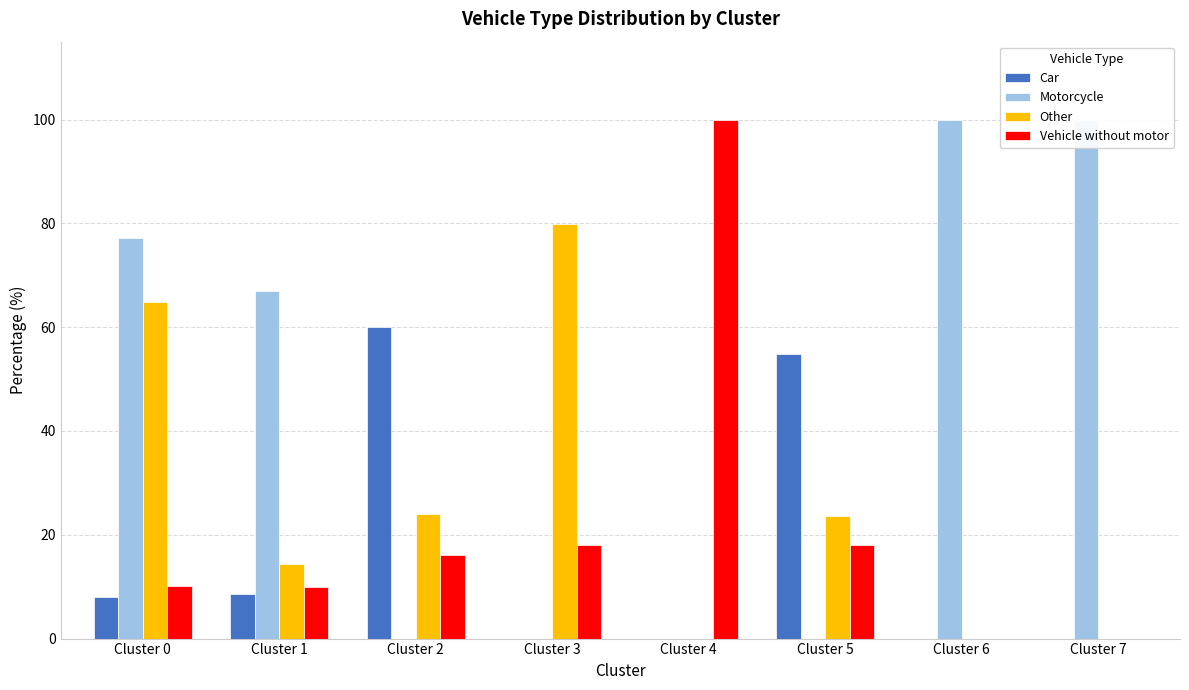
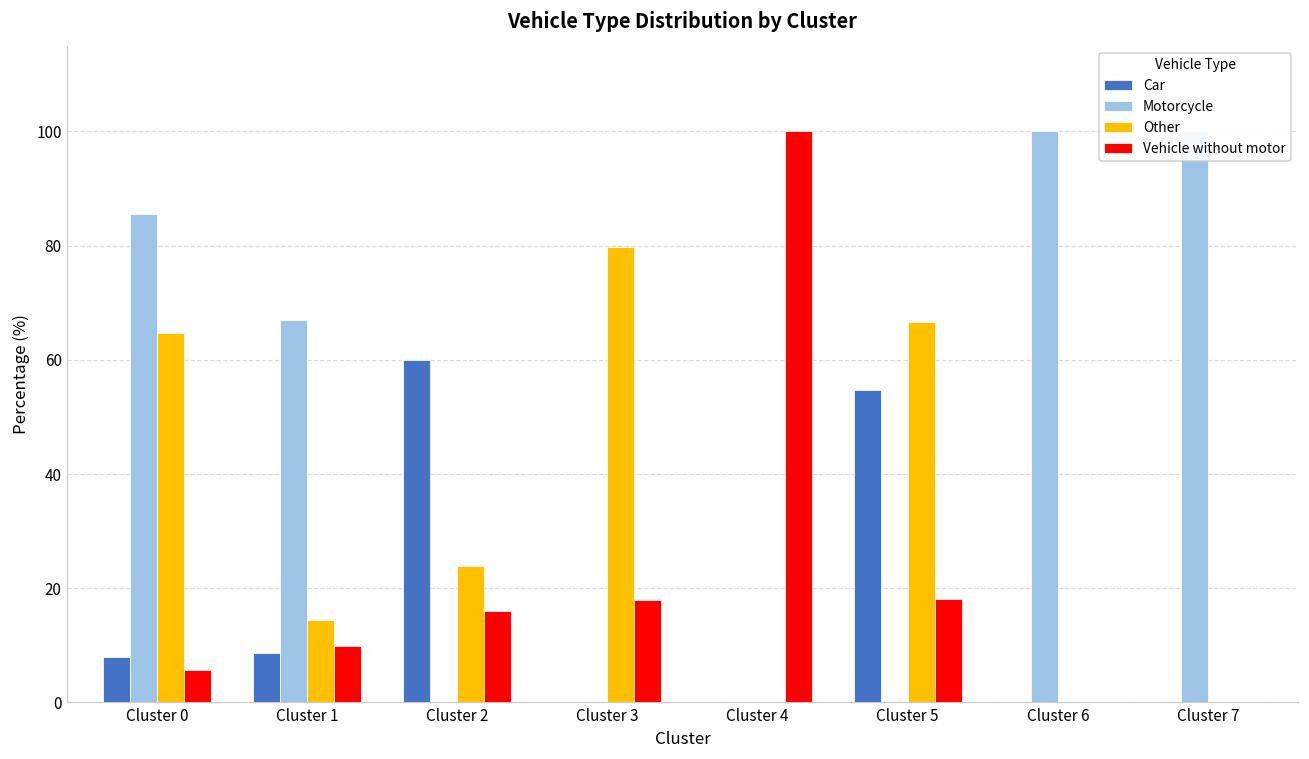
Motorcycle, Cluster 0: 77 -> 86
Vehicle without motor, Cluster 0: 10 -> 6
Other, Cluster 5: 24 -> 67
